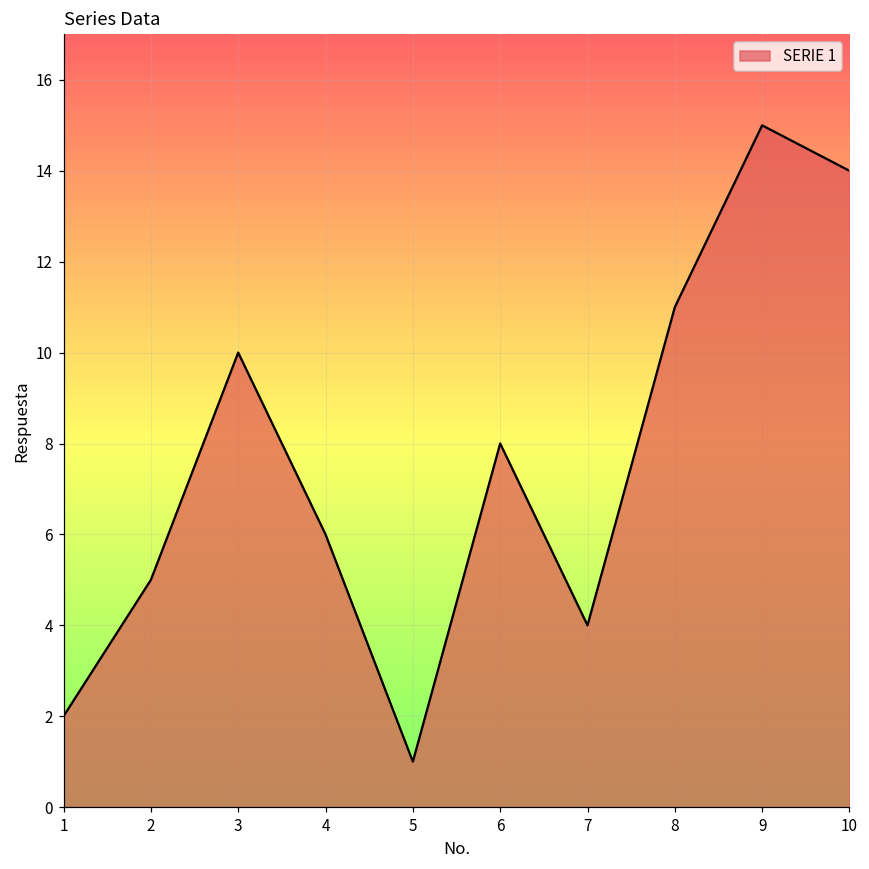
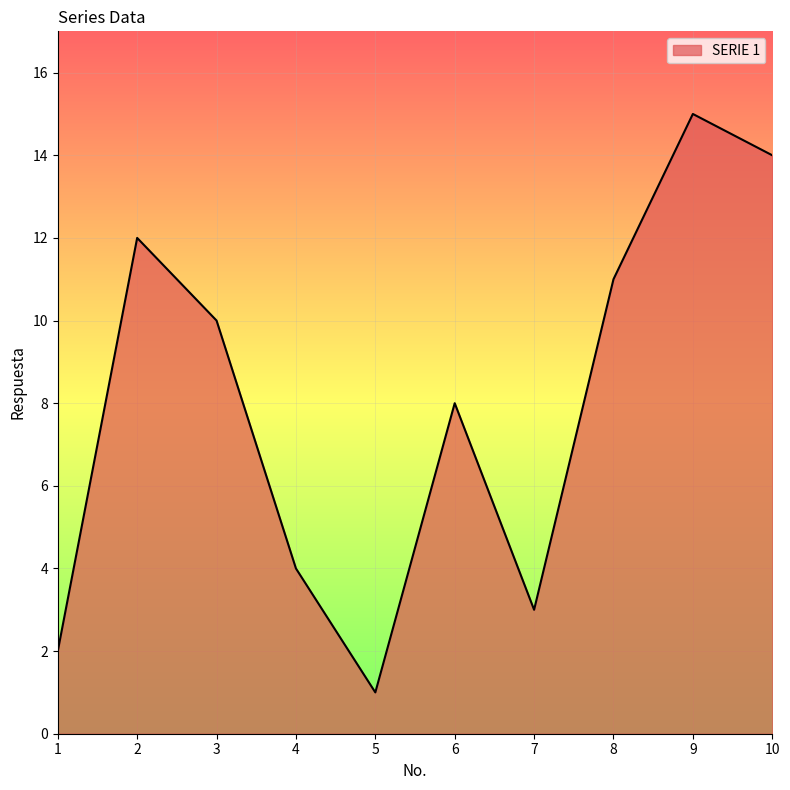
2: 5 -> 12
4: 6 -> 4
7: 4 -> 3
